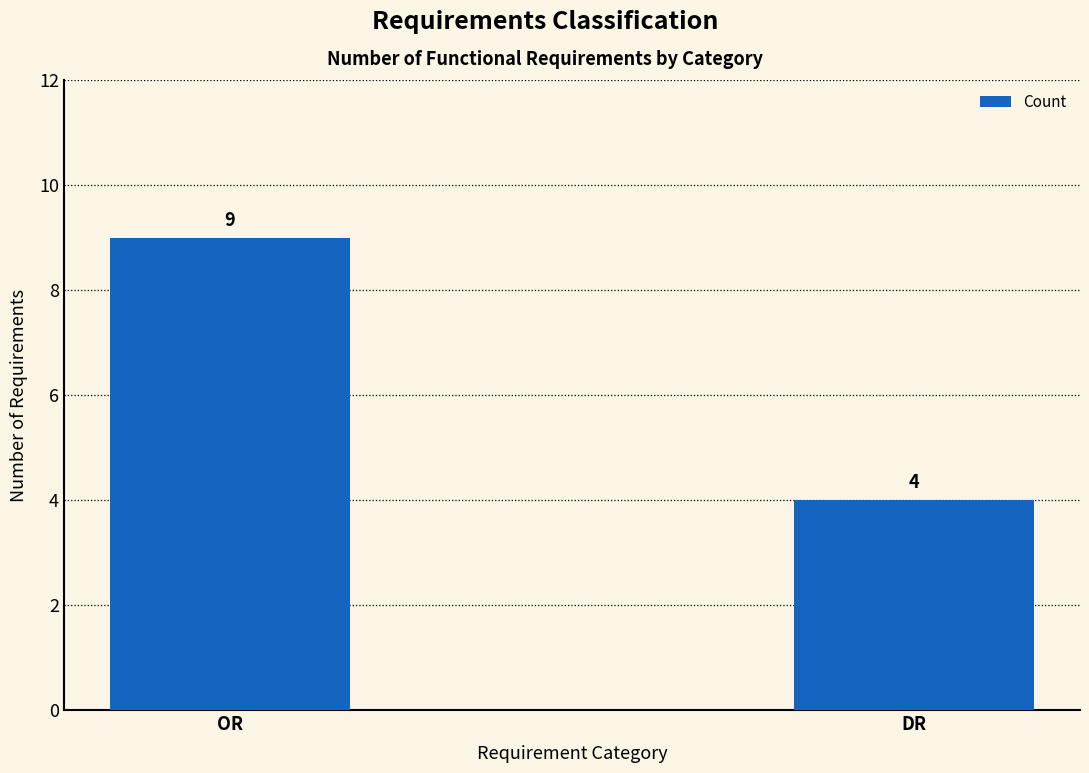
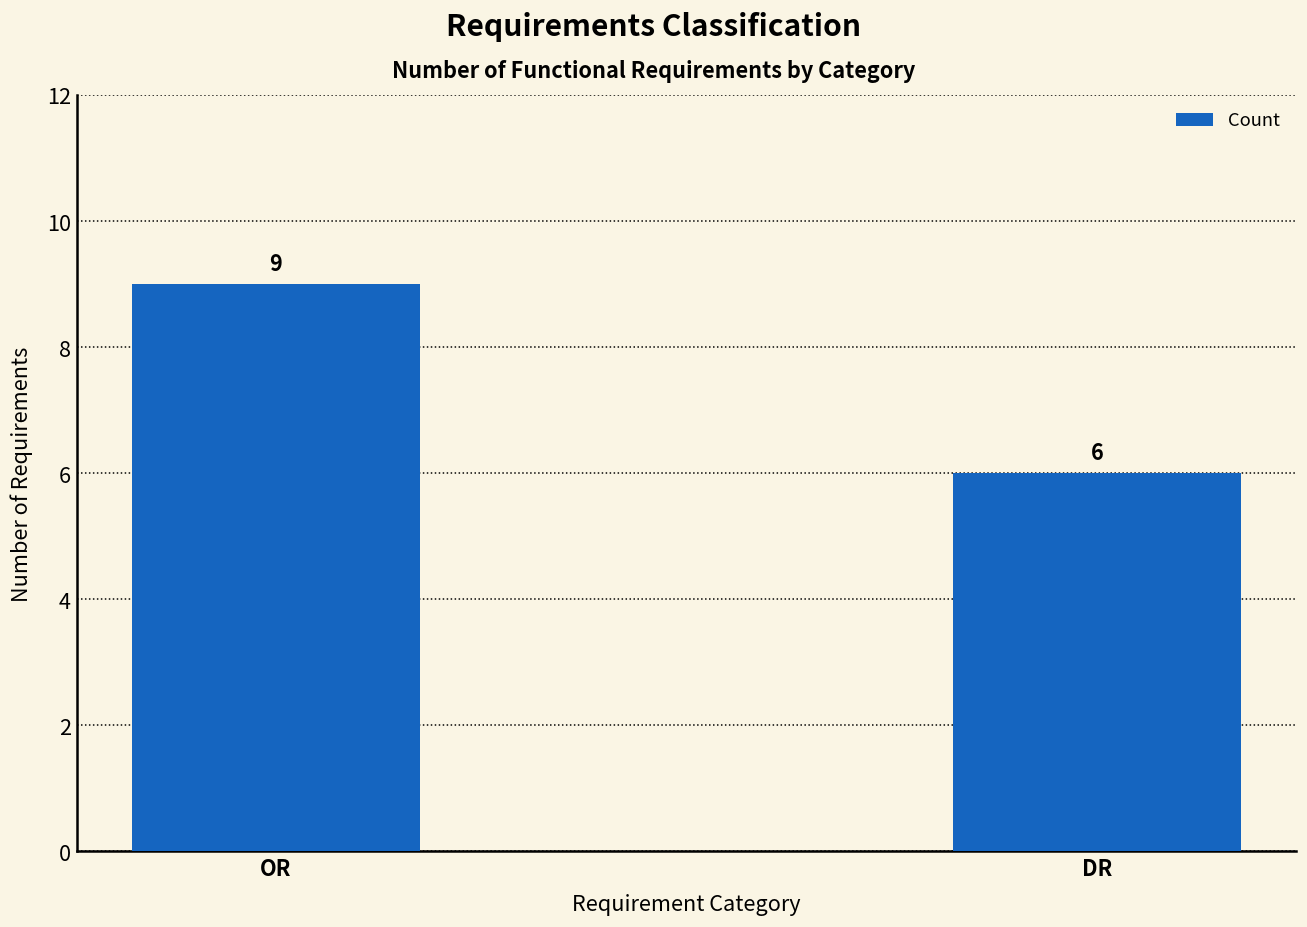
DR: 4 -> 6
